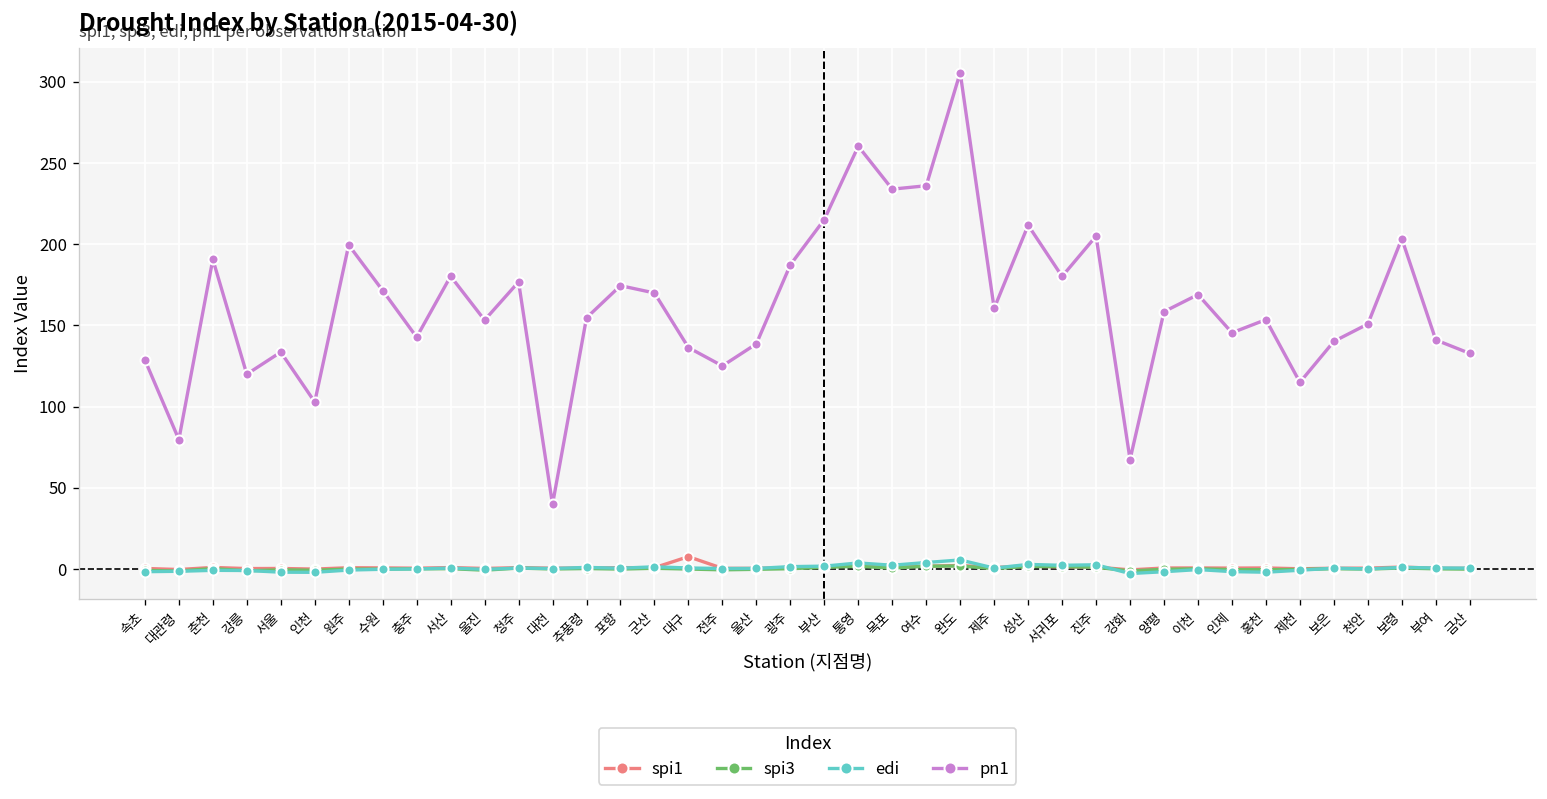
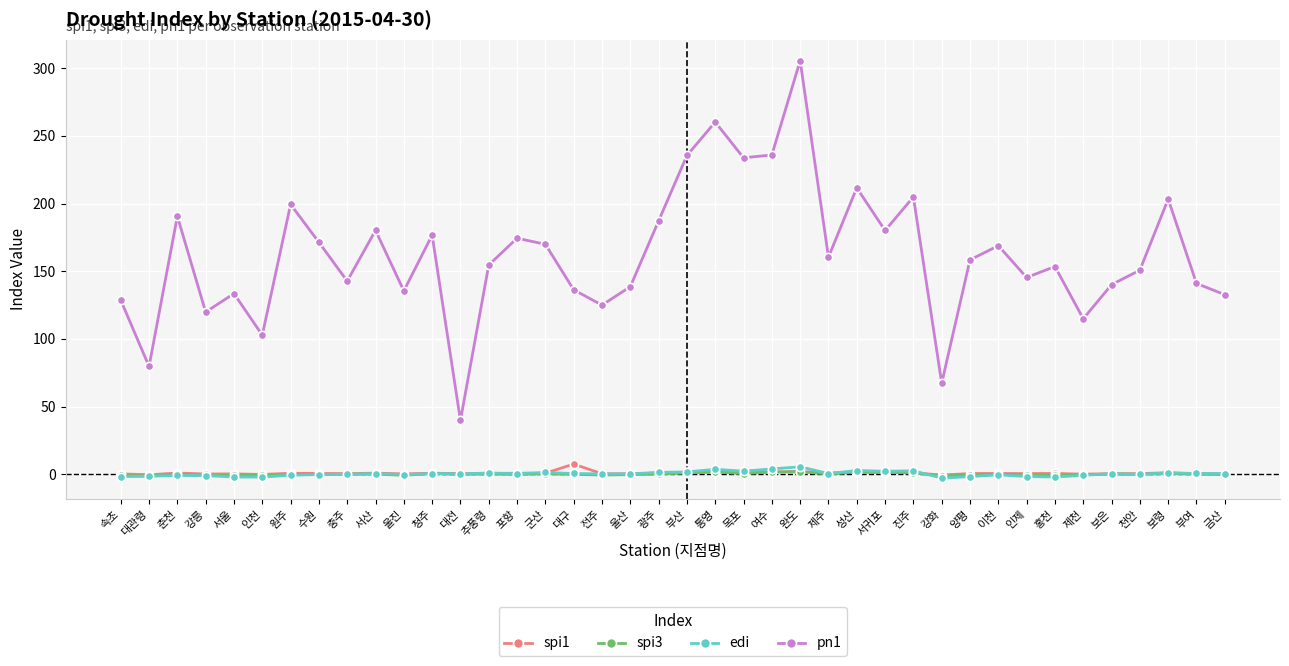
pn1, 울진: 153 -> 136
pn1, 부산: 215 -> 236
